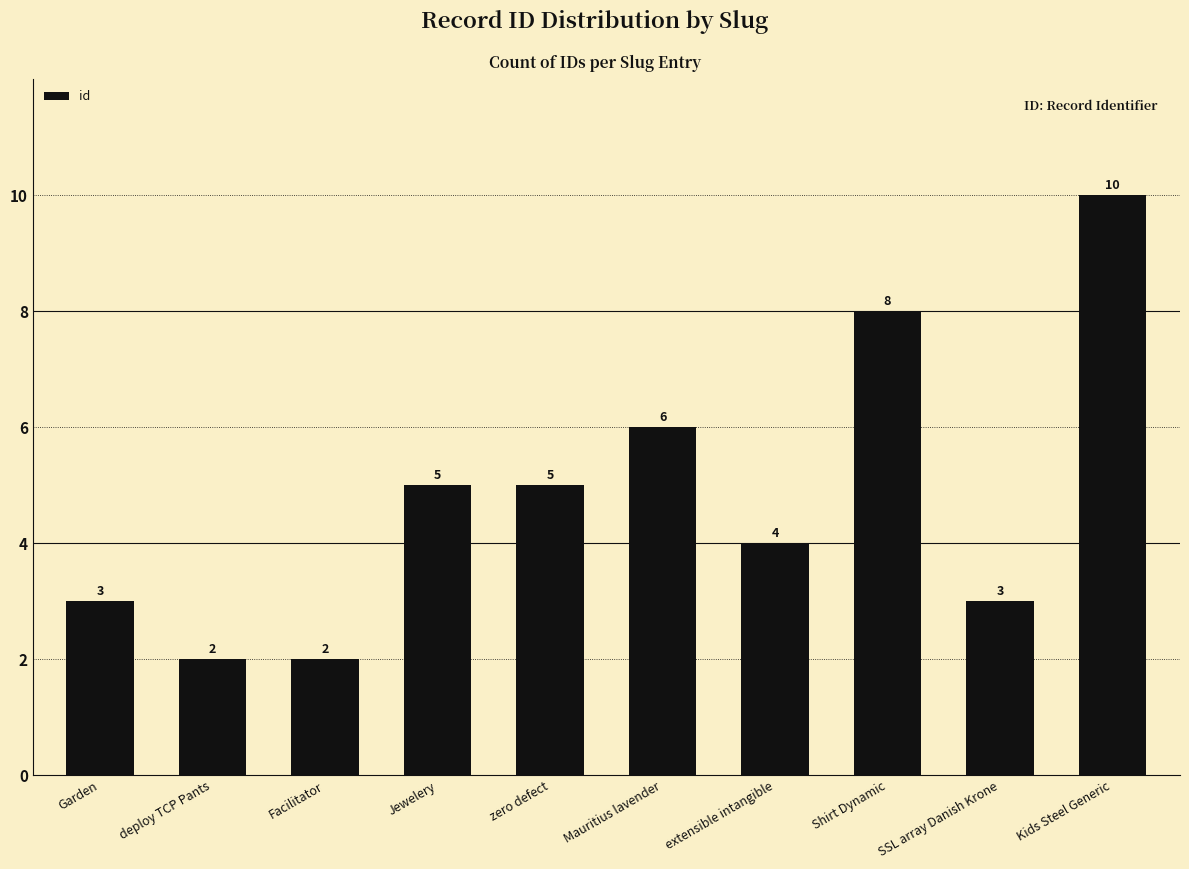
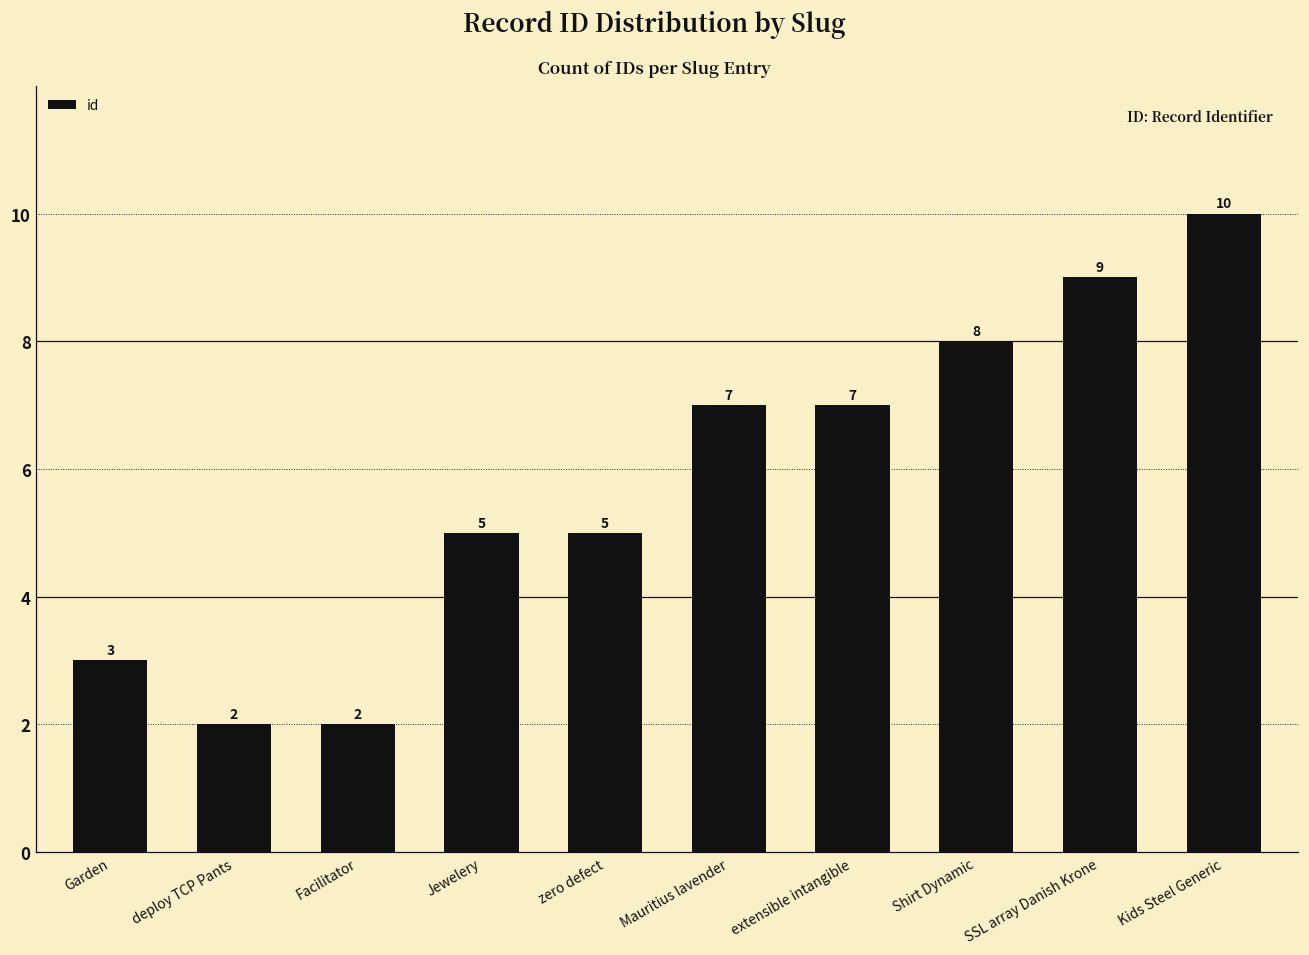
Mauritius lavender: 6 -> 7
extensible intangible: 4 -> 7
SSL array Danish Krone: 3 -> 9
